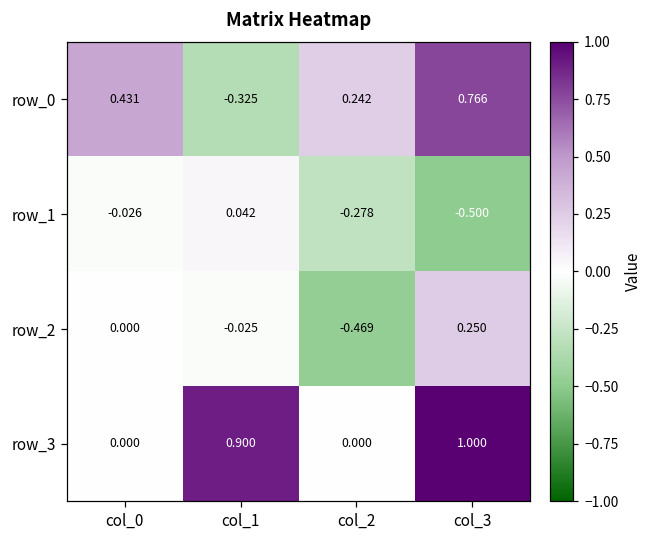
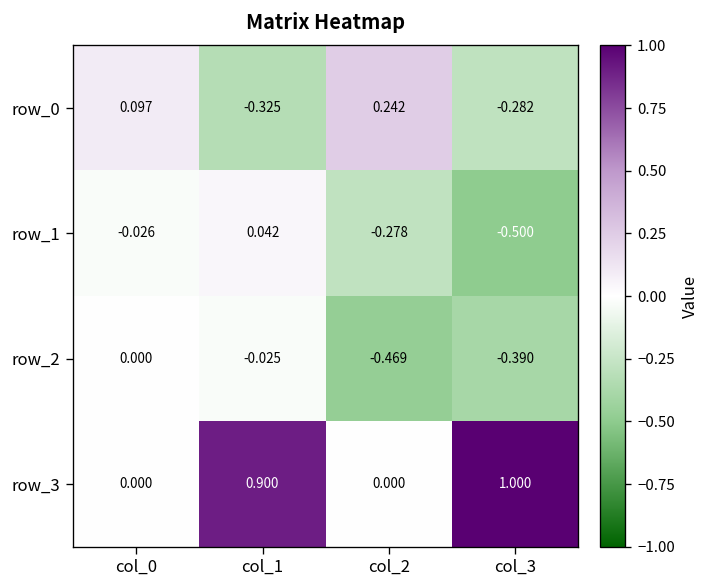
row_0, col_0: 0.431 -> 0.097
row_0, col_3: 0.766 -> -0.282
row_2, col_3: 0.250 -> -0.390
